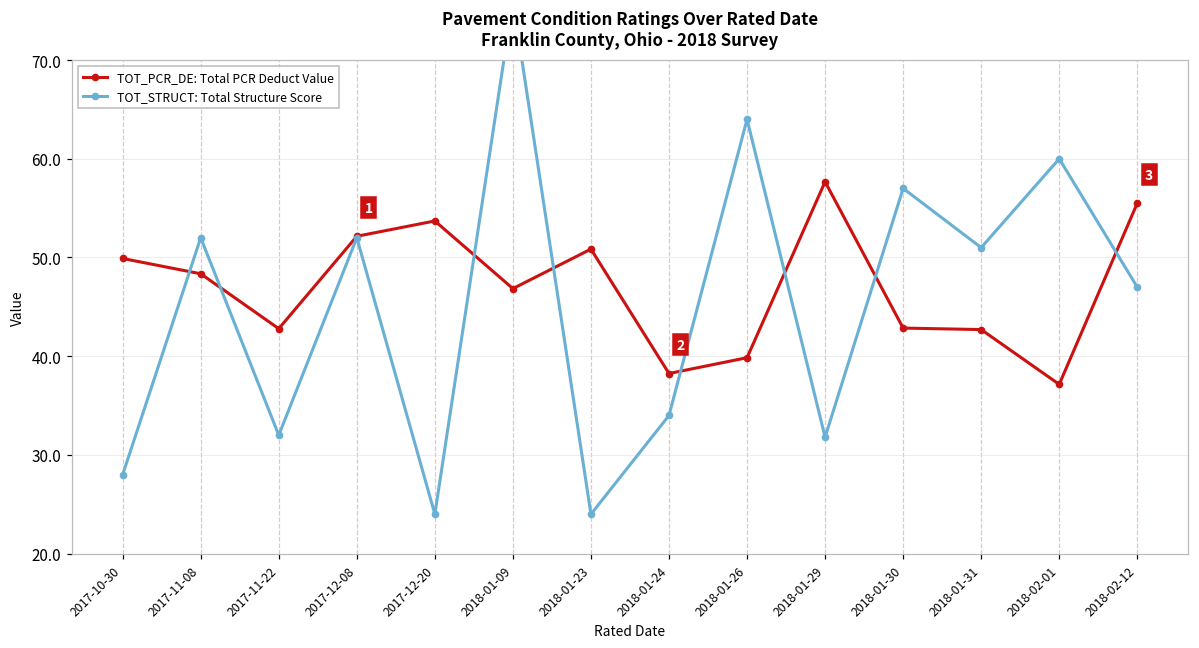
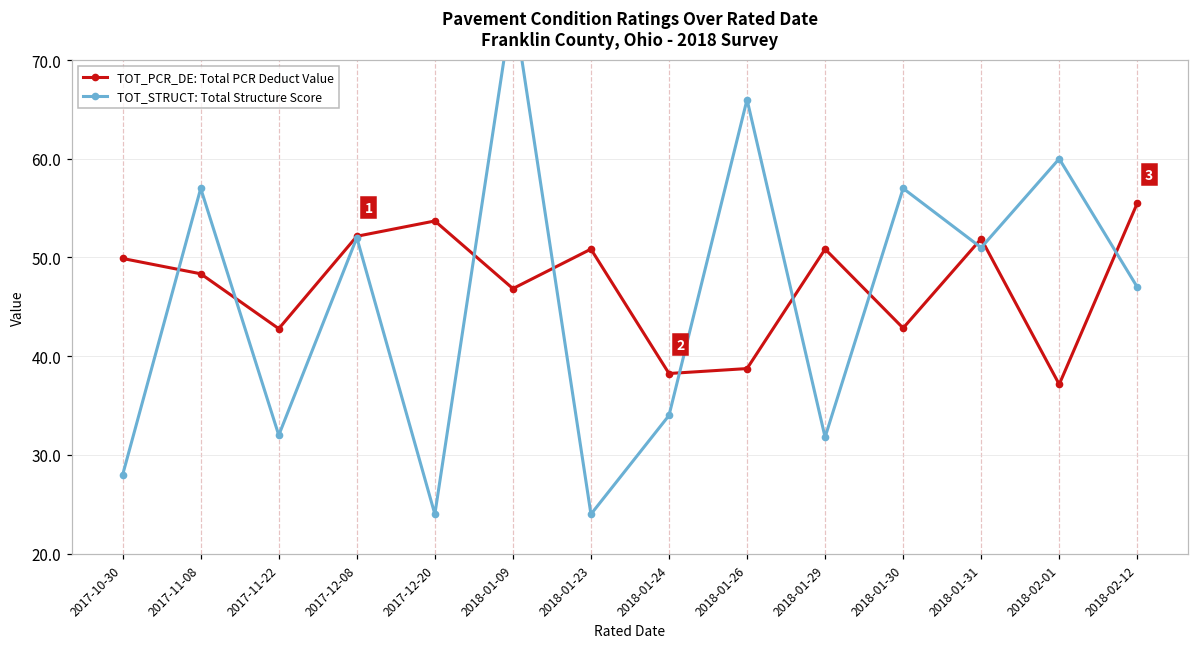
TOT_STRUCT: Total Structure Score, 2017-11-08: 52 -> 57
TOT_PCR_DE: Total PCR Deduct Value, 2018-01-26: 40 -> 39
TOT_STRUCT: Total Structure Score, 2018-01-26: 64 -> 66
TOT_PCR_DE: Total PCR Deduct Value, 2018-01-29: 58 -> 51
TOT_PCR_DE: Total PCR Deduct Value, 2018-01-31: 43 -> 52
